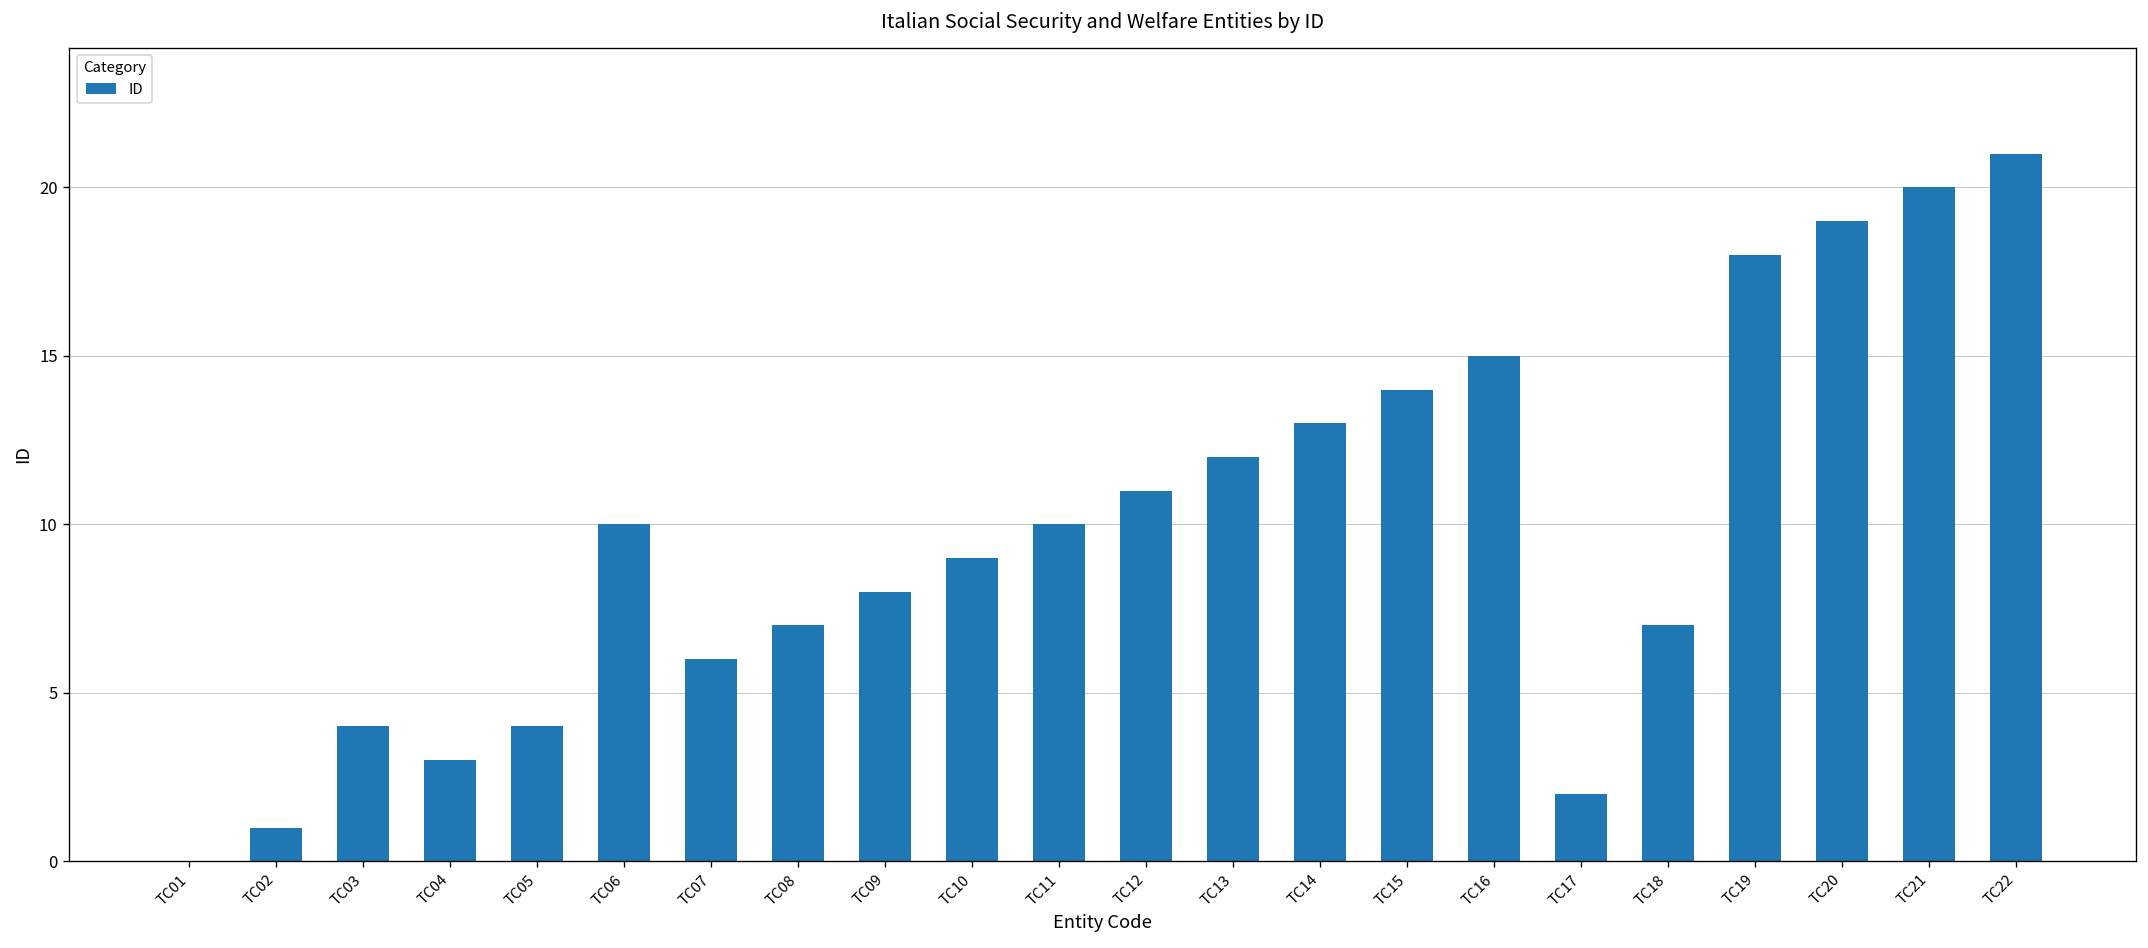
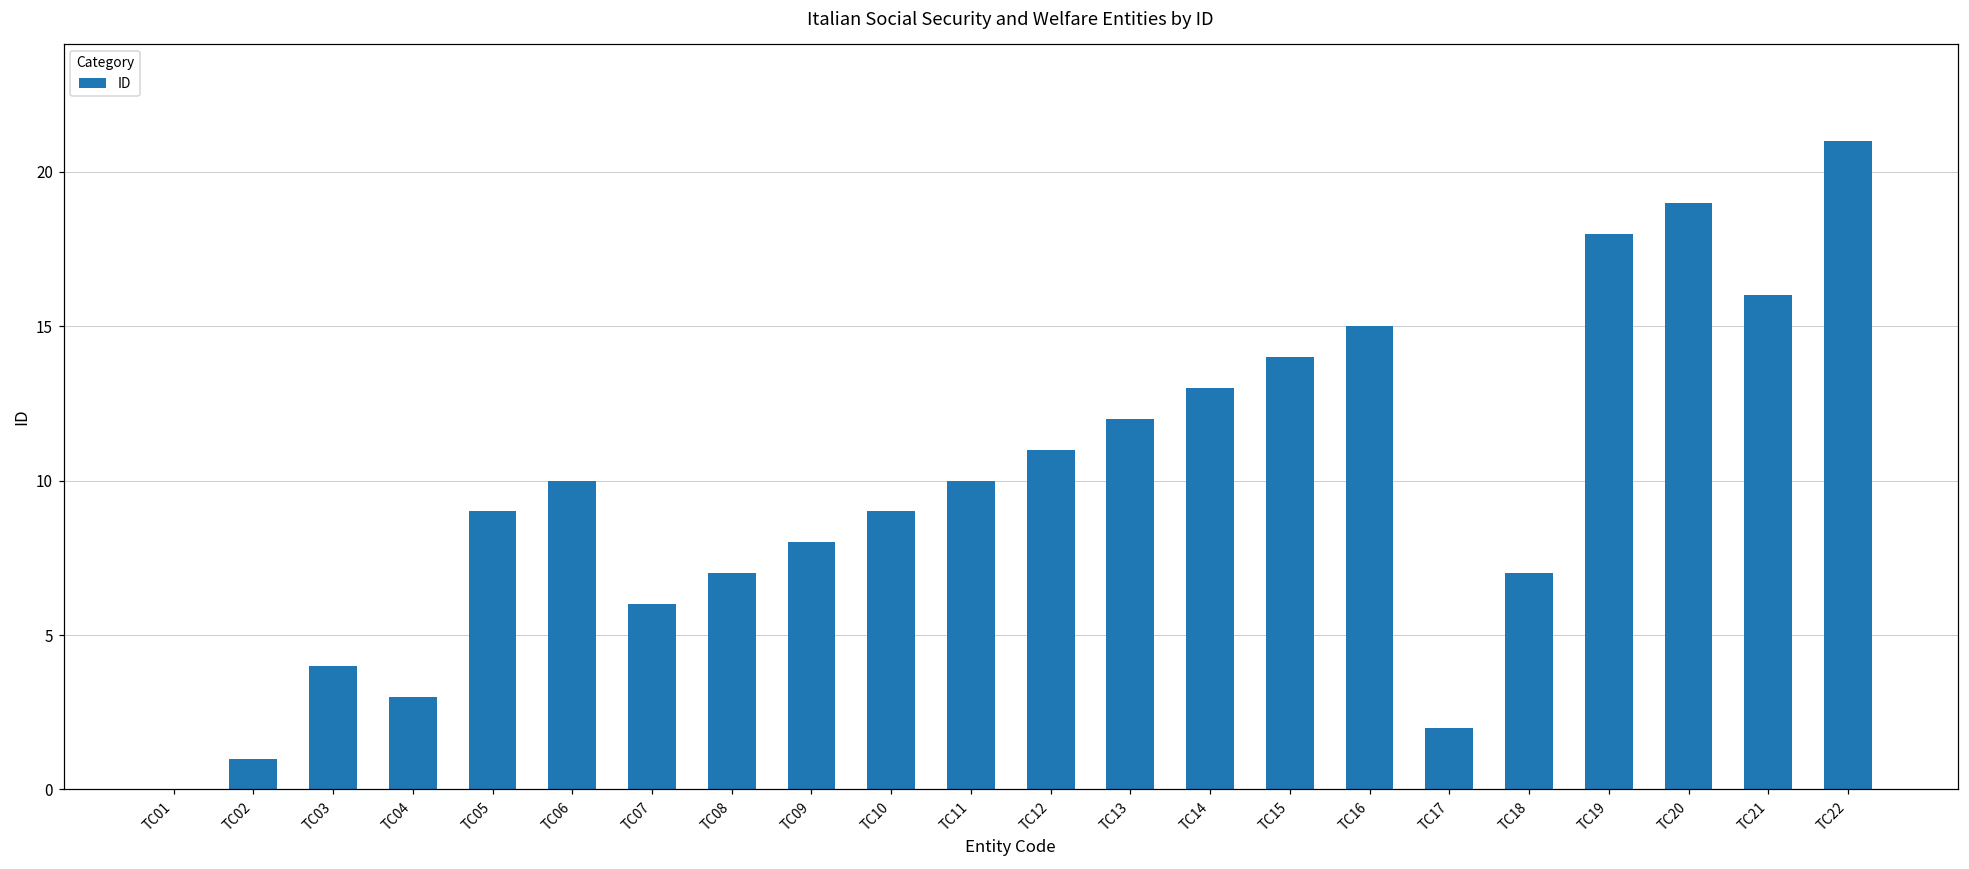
TC05: 4 -> 9
TC21: 20 -> 16
